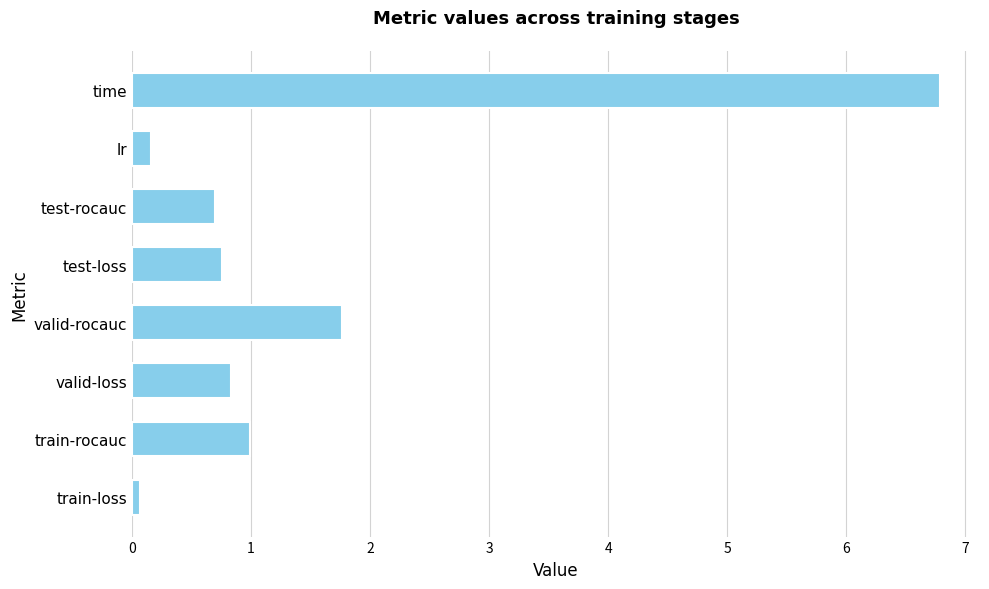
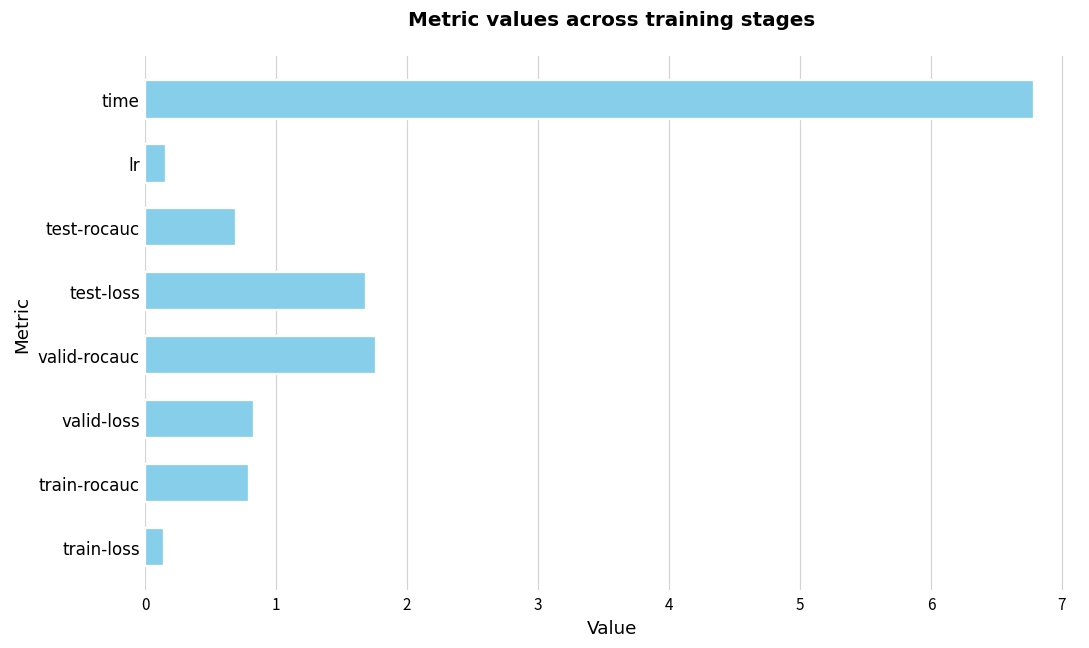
test-loss: 0.75 -> 1.69
train-rocauc: 0.99 -> 0.79
train-loss: 0.07 -> 0.14
